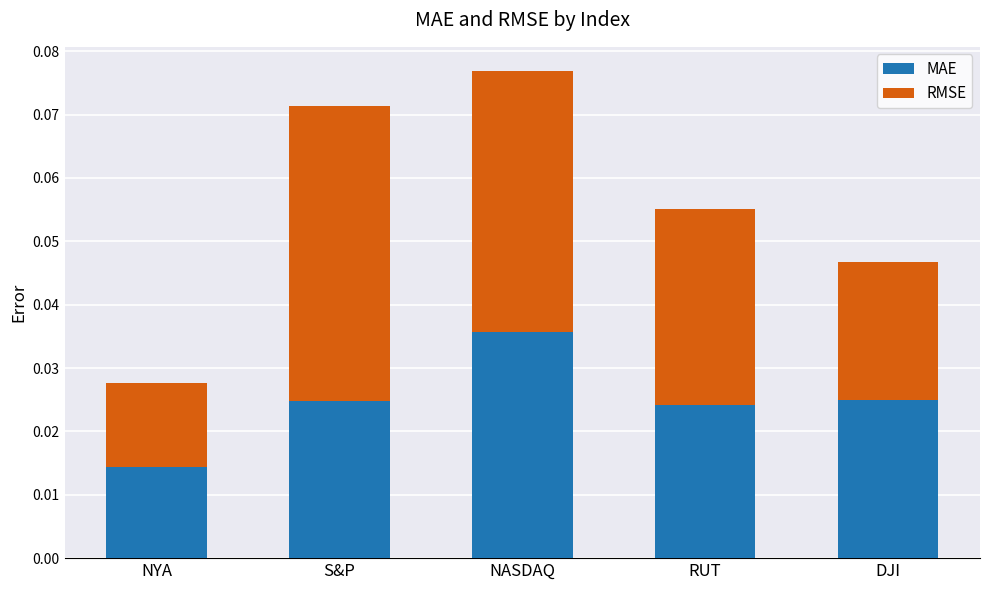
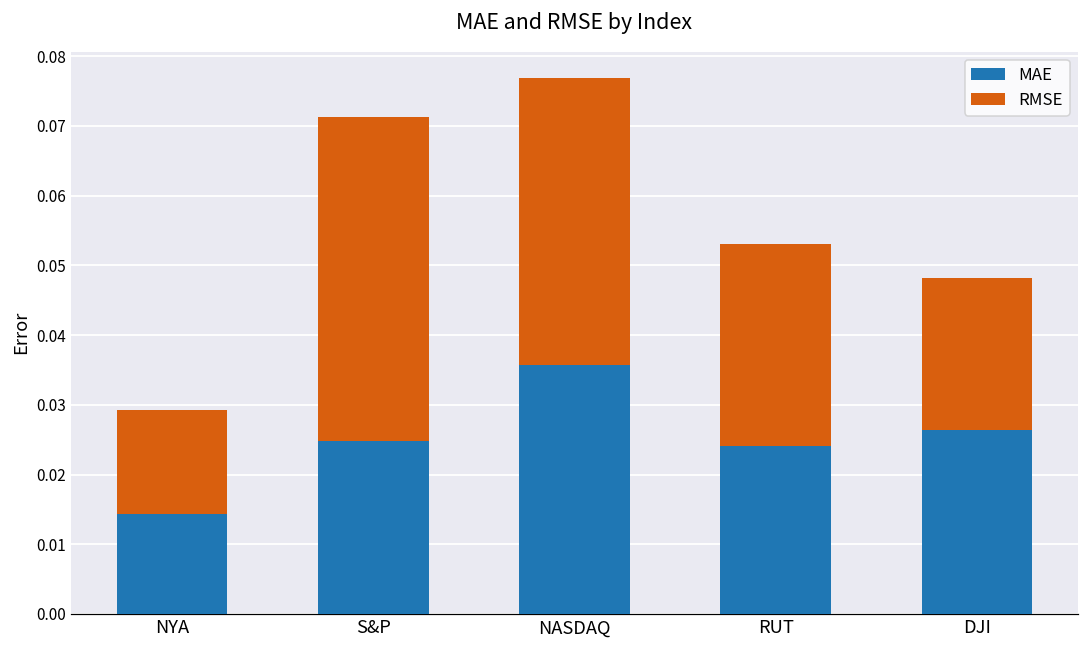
RMSE, NYA: 0.013 -> 0.015
RMSE, RUT: 0.031 -> 0.029
MAE, DJI: 0.025 -> 0.026
